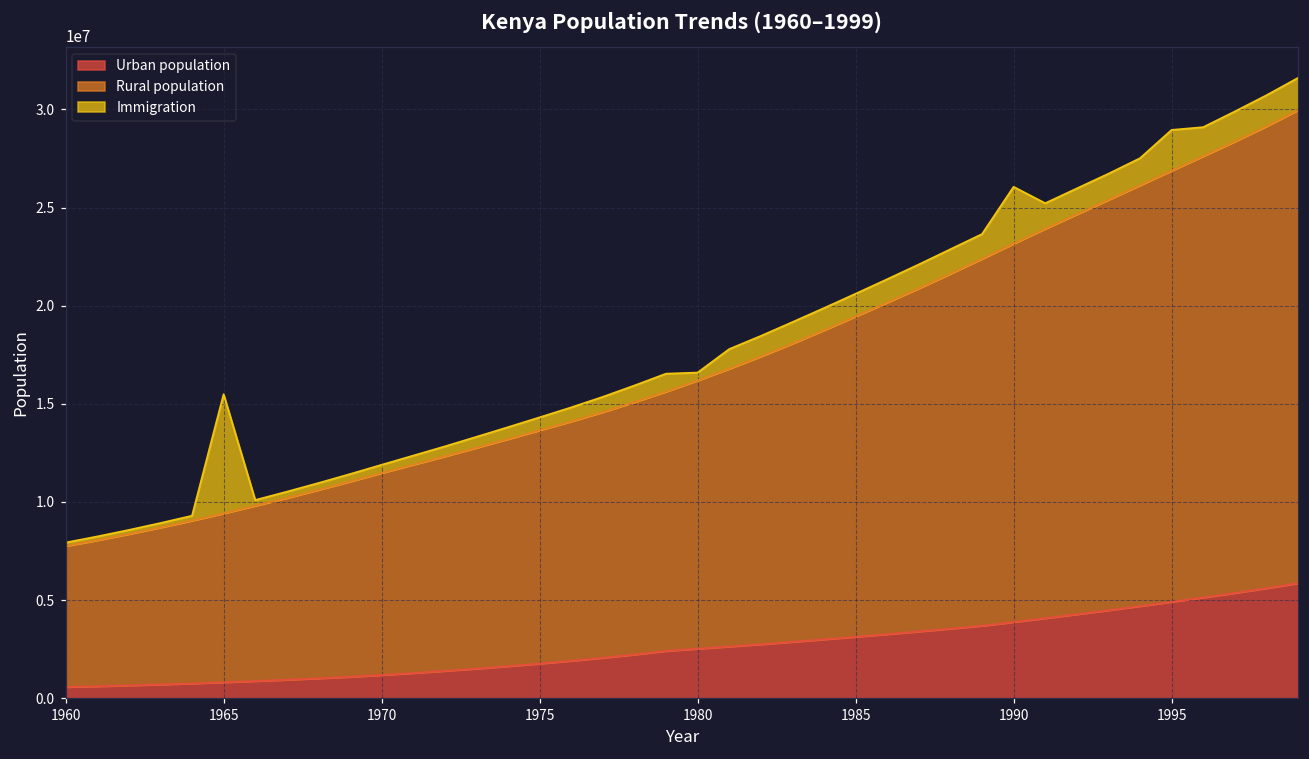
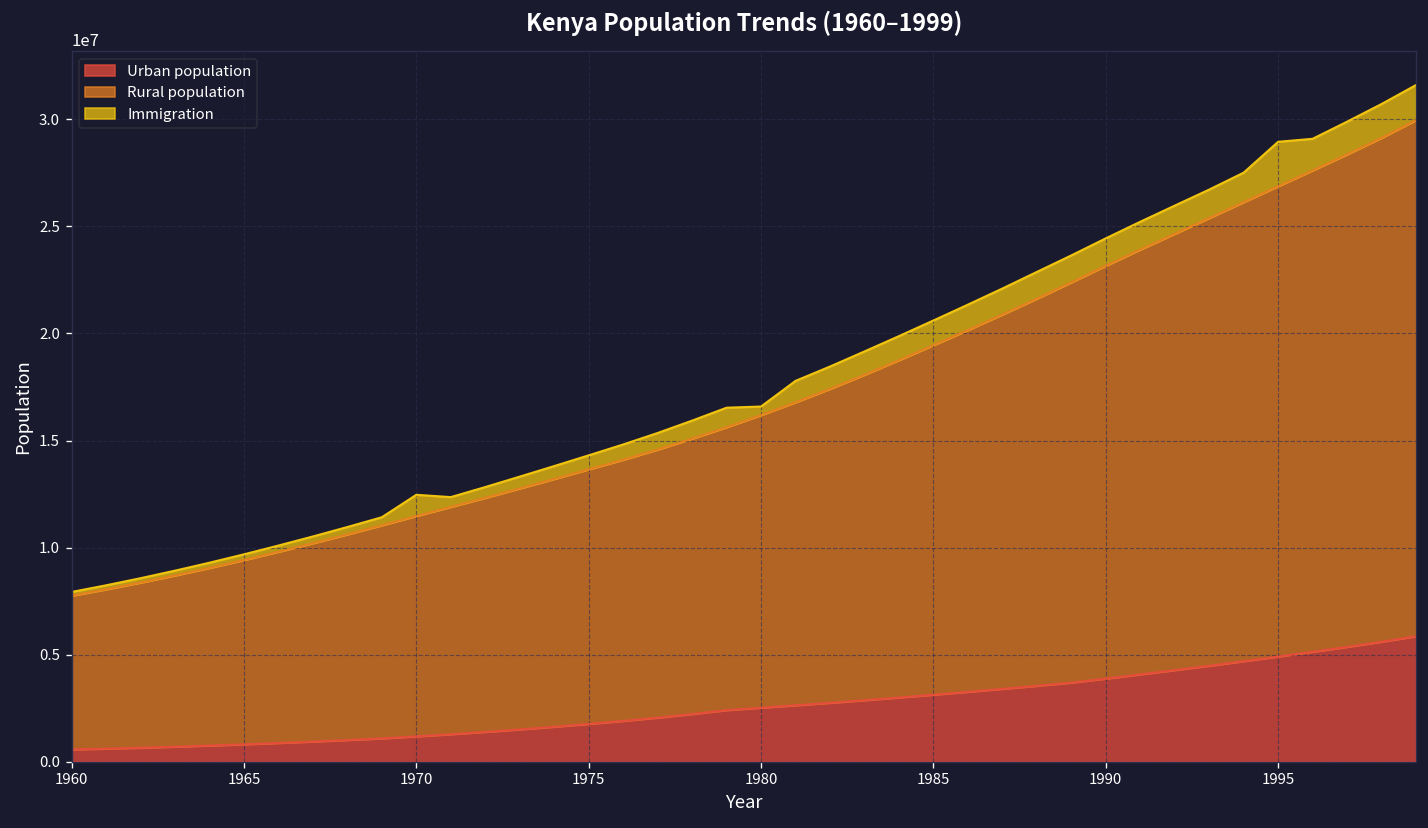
Immigration, 1965: 6100000 -> 300000
Immigration, 1970: 400000 -> 1000000
Immigration, 1990: 2900000 -> 1300000
